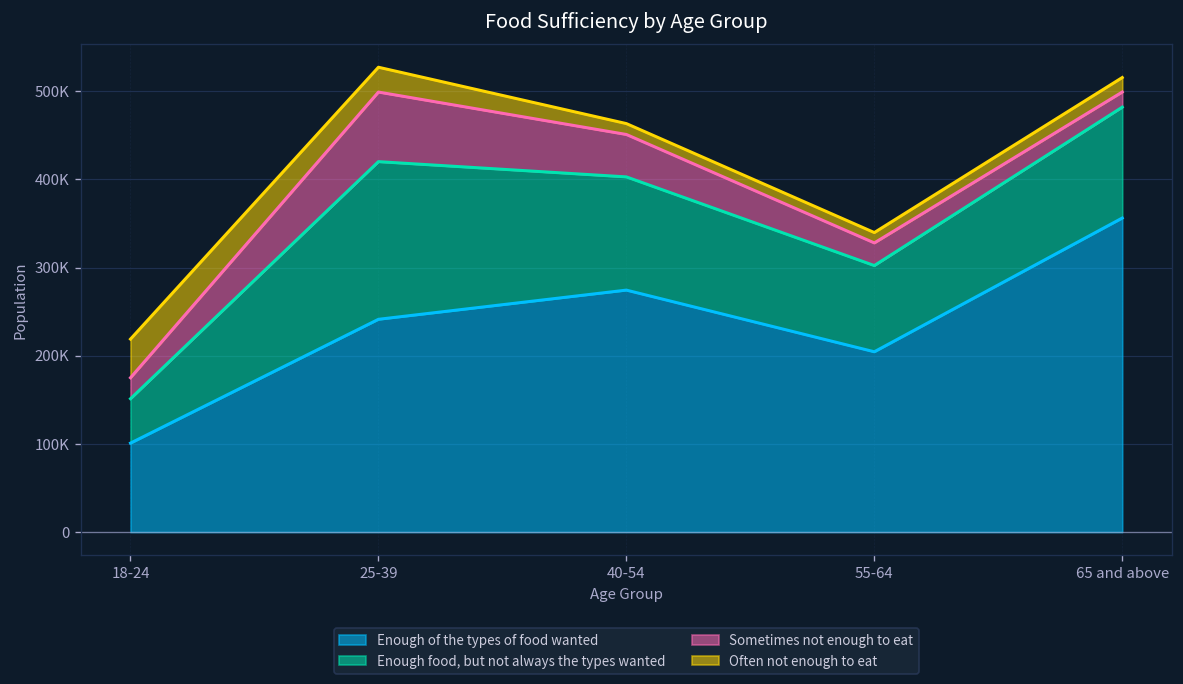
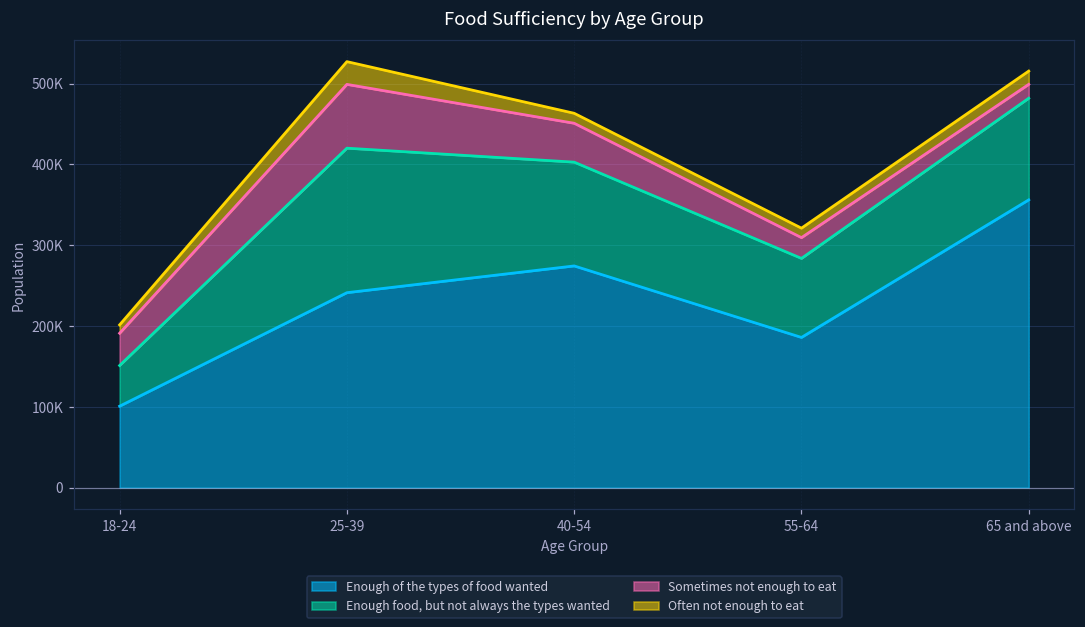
Sometimes not enough to eat, 18-24: 20000 -> 40000
Often not enough to eat, 18-24: 40000 -> 10000
Enough of the types of food wanted, 55-64: 200000 -> 190000
